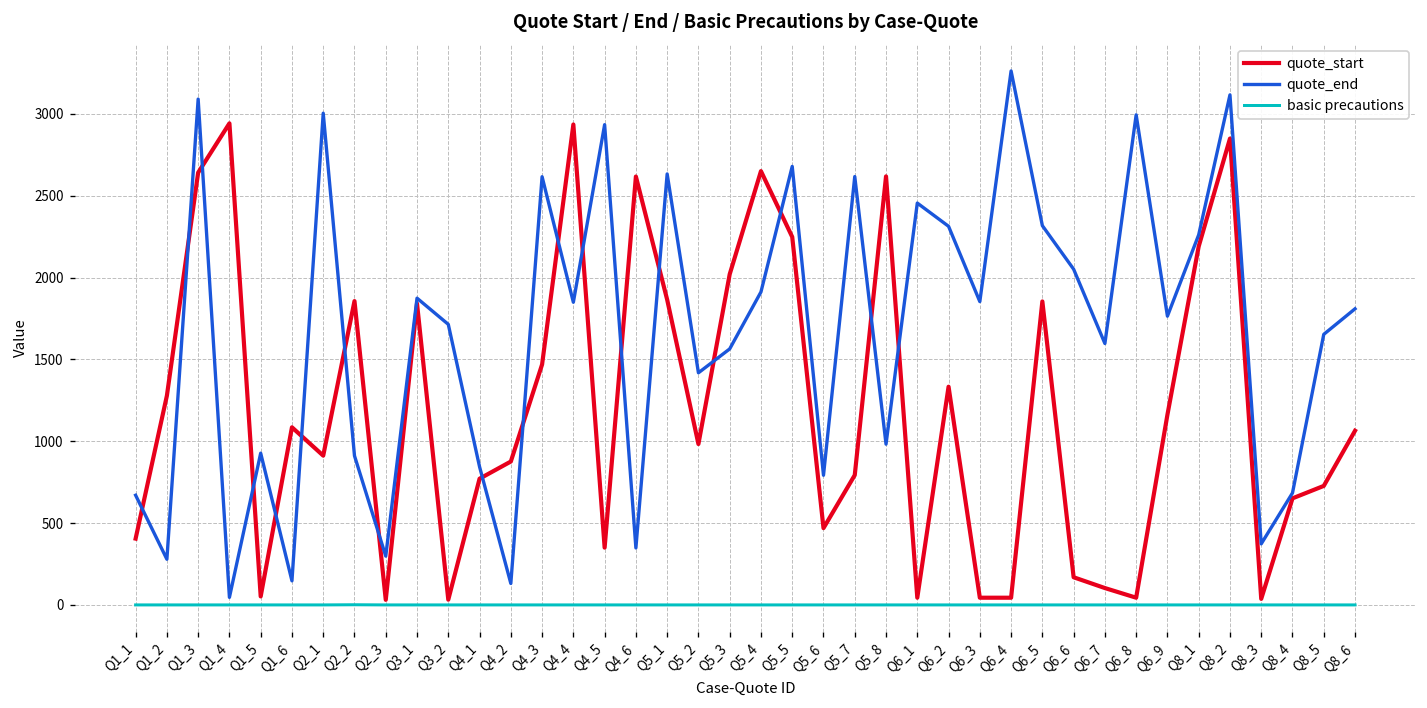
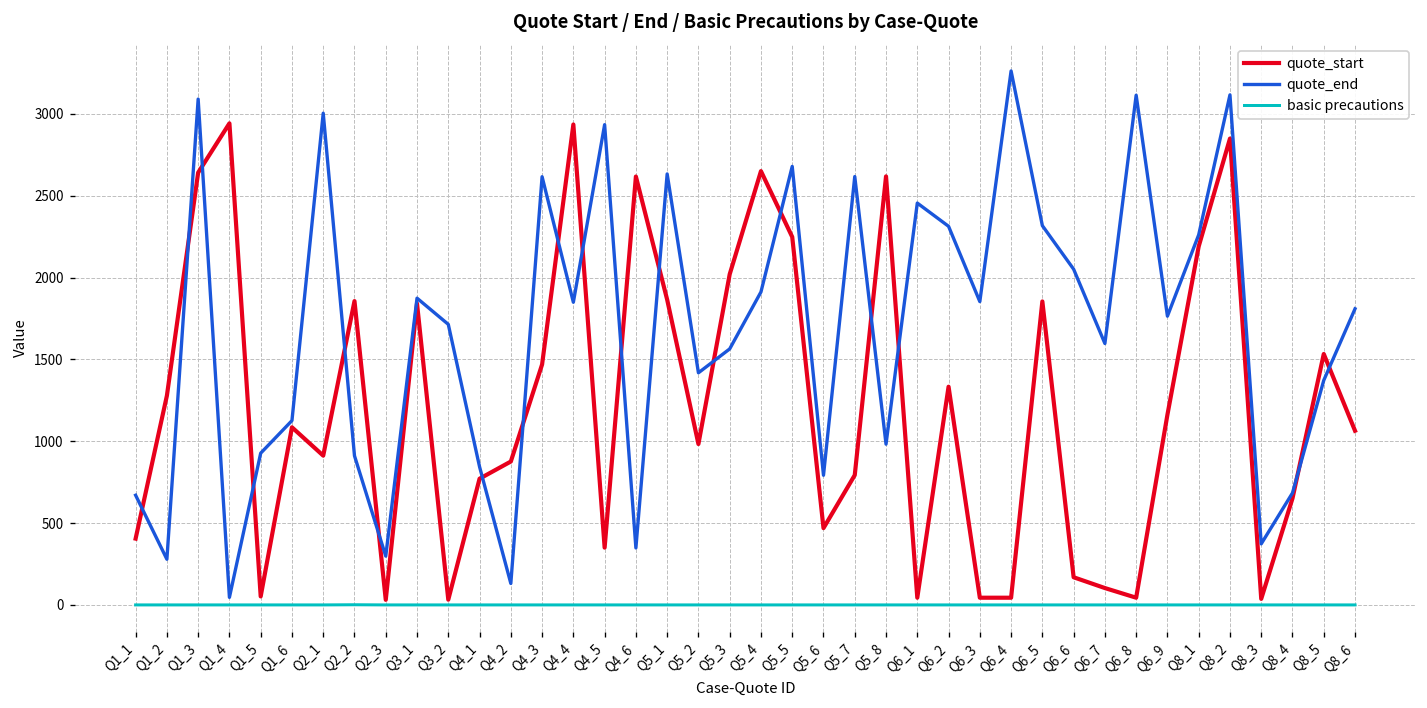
quote_end, Q1_6: 150 -> 1130
quote_end, Q6_8: 2990 -> 3110
quote_start, Q8_5: 730 -> 1530
quote_end, Q8_5: 1650 -> 1370
